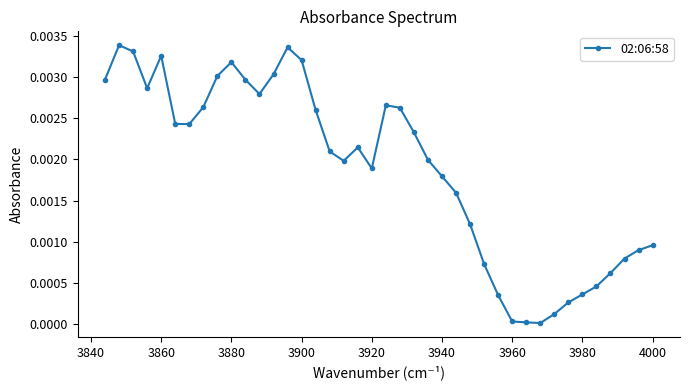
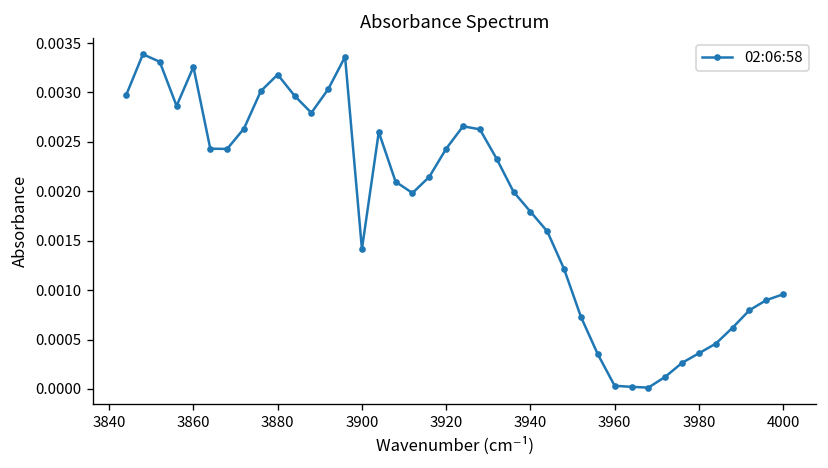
3900: 0.0032 -> 0.0014
3920: 0.0019 -> 0.0024
